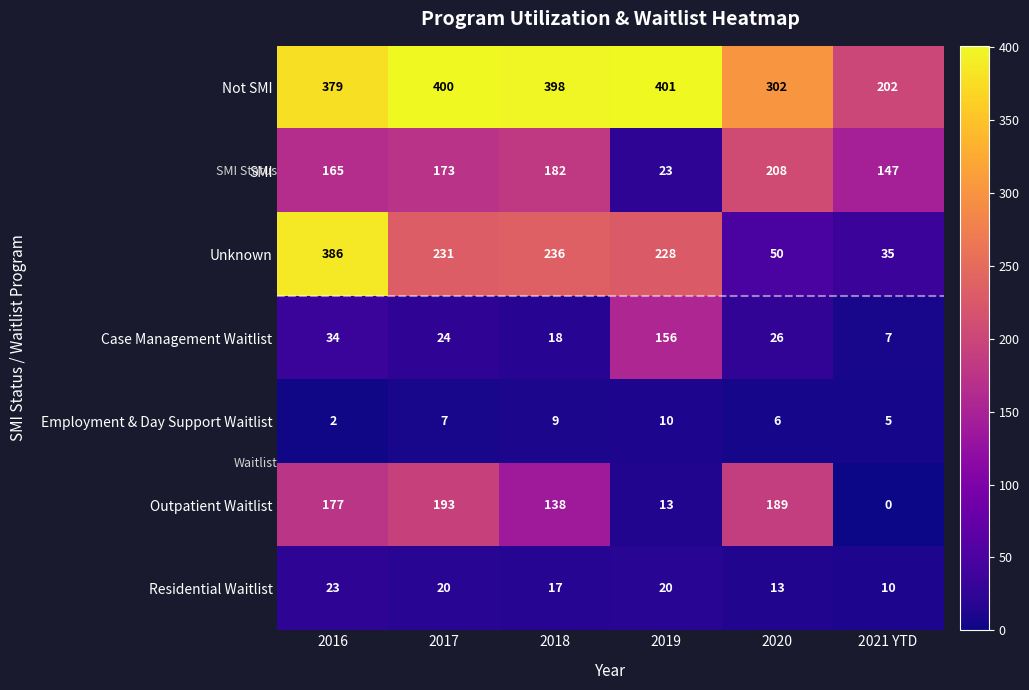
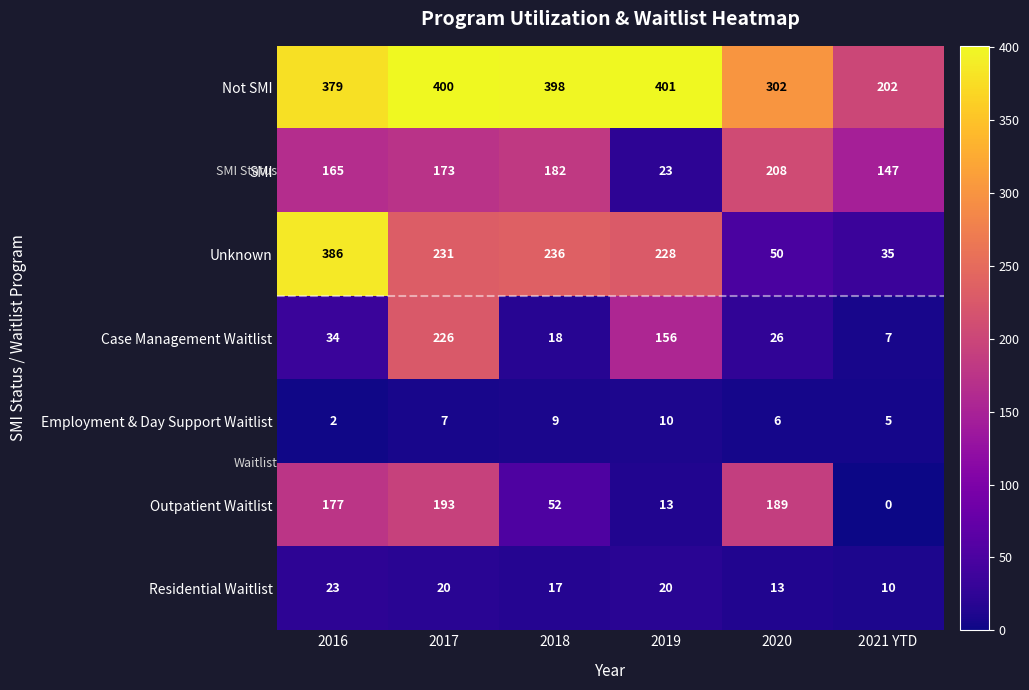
Case Management Waitlist, 2017: 24 -> 226
Outpatient Waitlist, 2018: 138 -> 52
